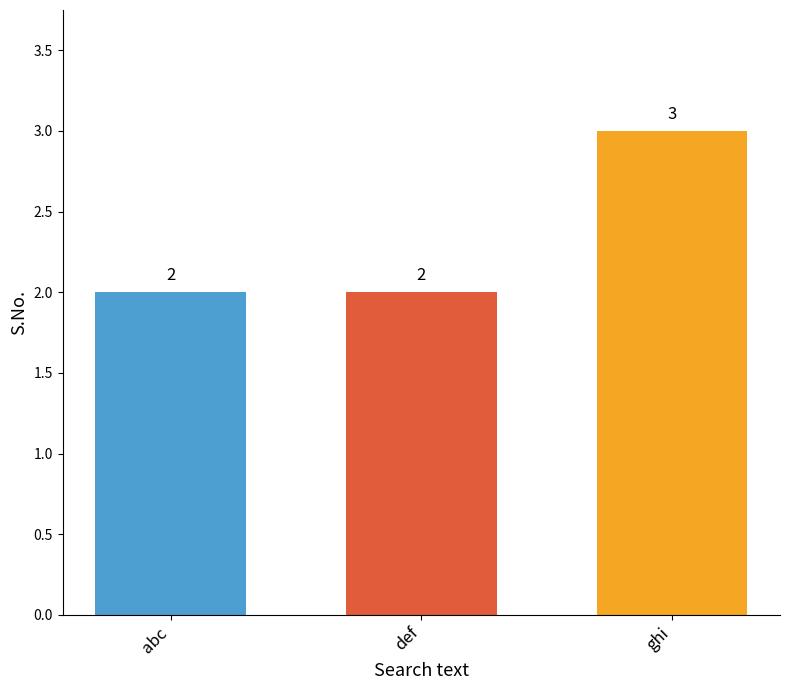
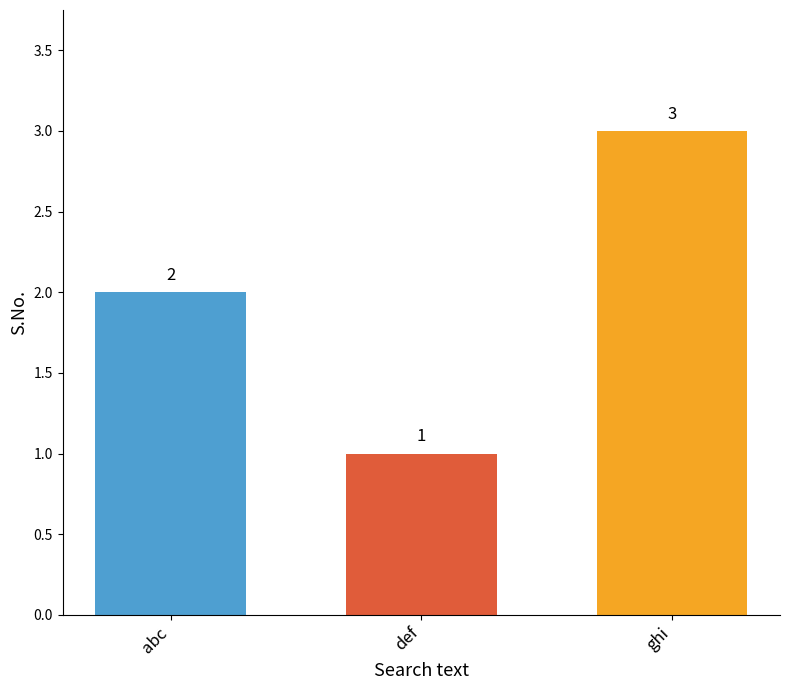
def: 2 -> 1
